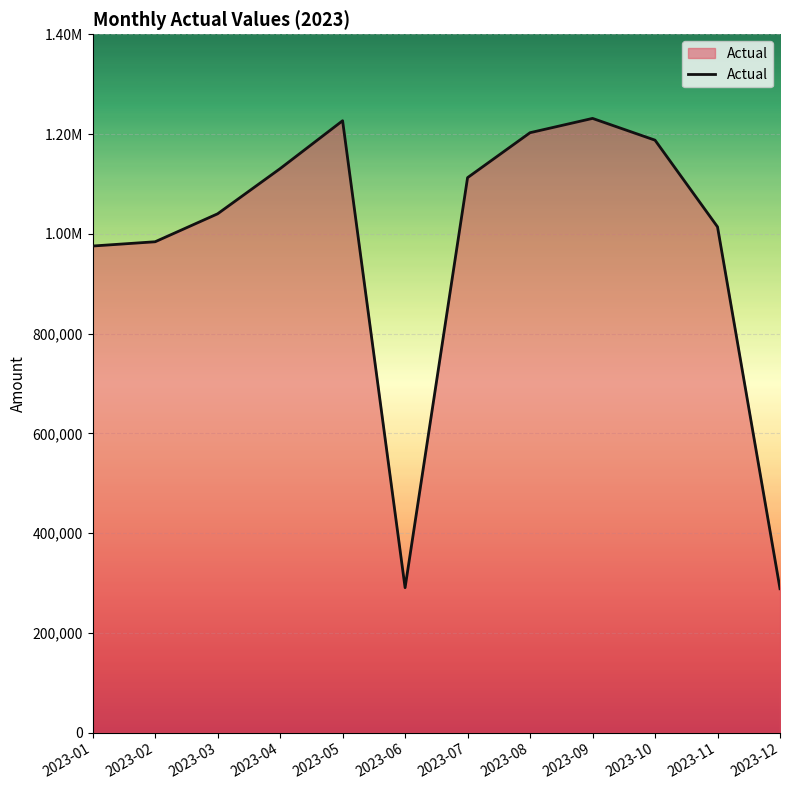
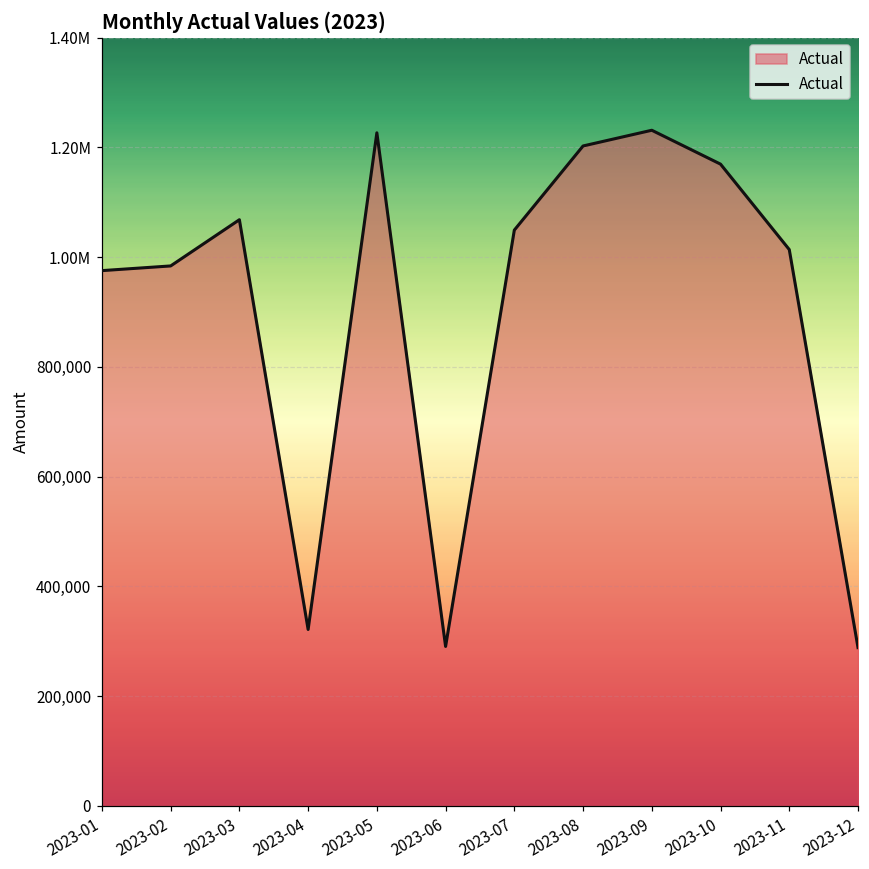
2023-03: 1,040,000 -> 1,070,000
2023-04: 1,130,000 -> 320,000
2023-07: 1,110,000 -> 1,050,000
2023-10: 1,190,000 -> 1,170,000
